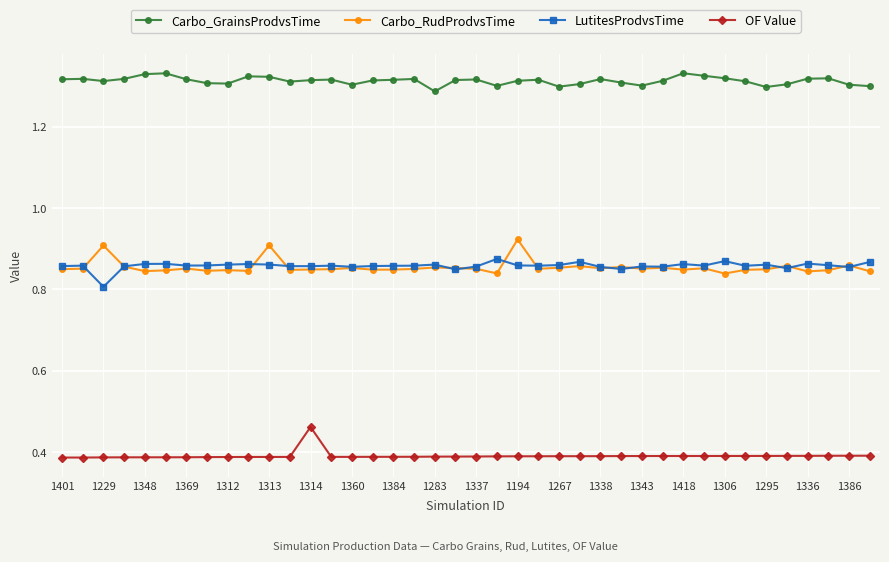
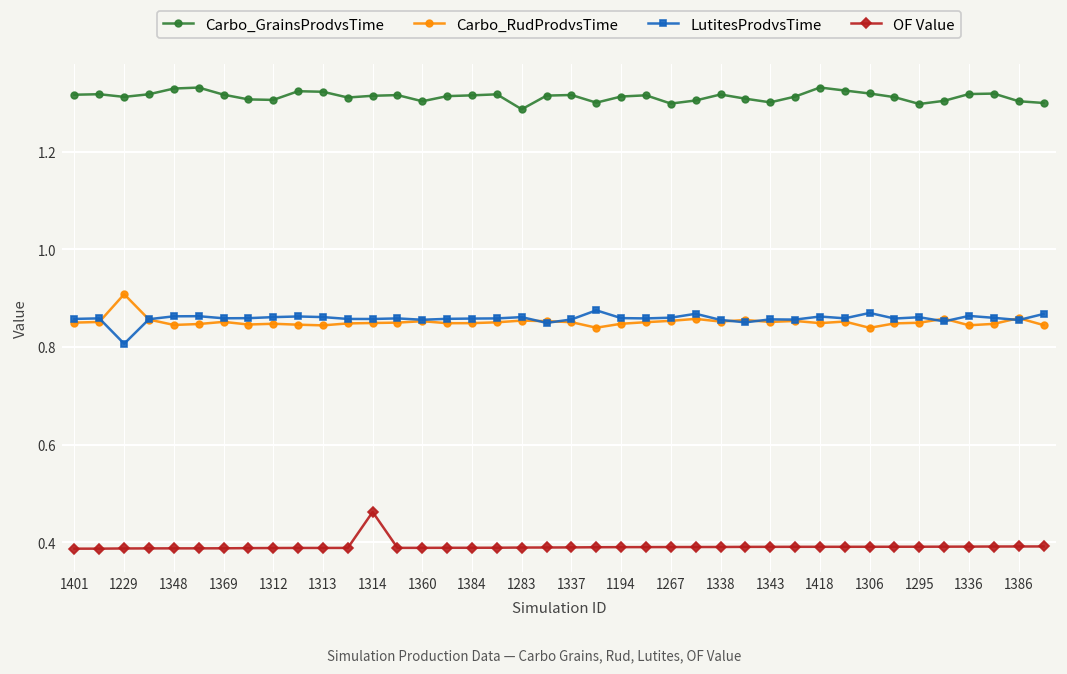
Carbo_RudProdvsTime, 1313: 0.91 -> 0.84
Carbo_RudProdvsTime, 1194: 0.92 -> 0.85
